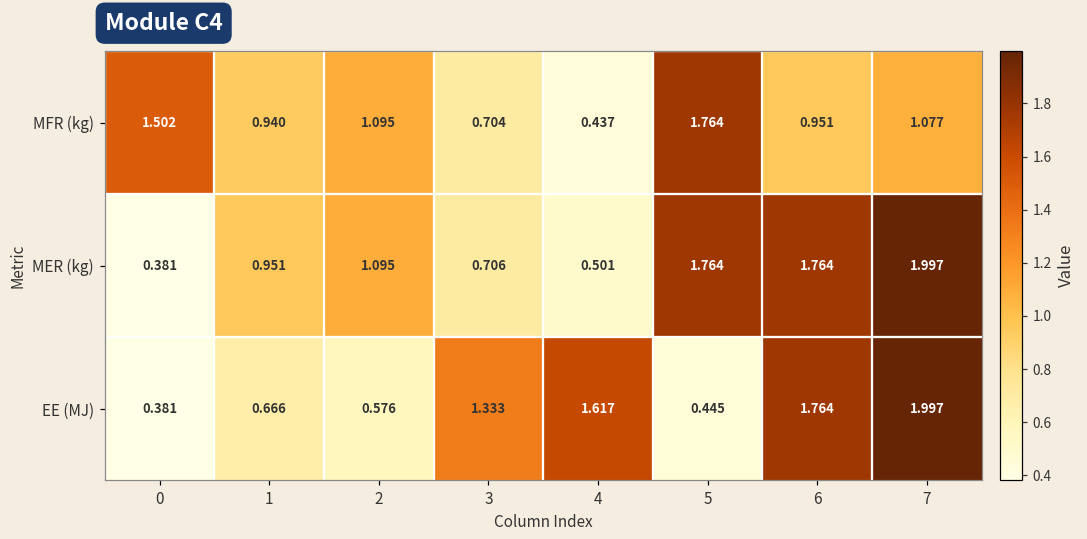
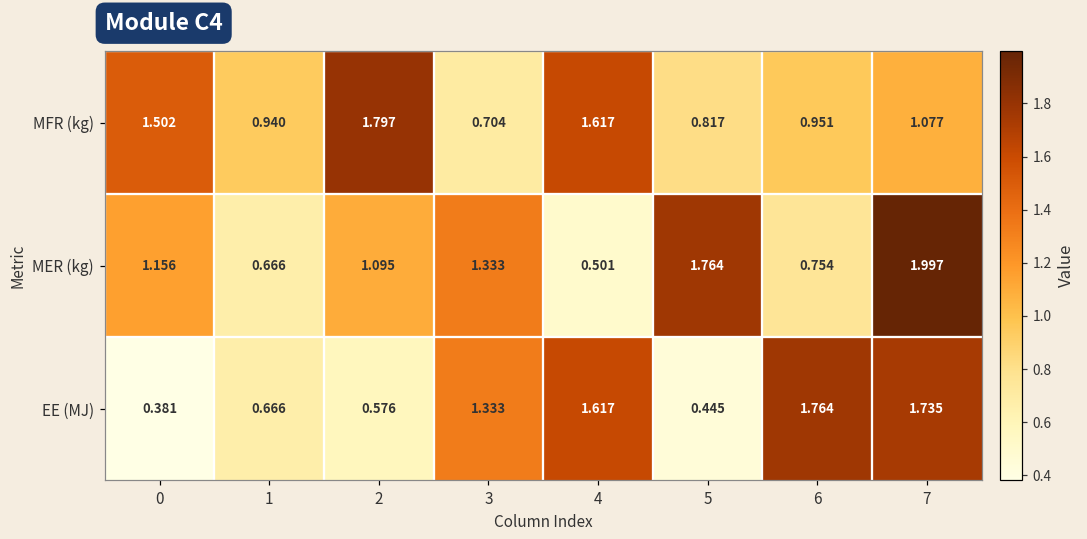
MFR (kg), 2: 1.095 -> 1.797
MFR (kg), 4: 0.437 -> 1.617
MFR (kg), 5: 1.764 -> 0.817
MER (kg), 0: 0.381 -> 1.156
MER (kg), 1: 0.951 -> 0.666
MER (kg), 3: 0.706 -> 1.333
MER (kg), 6: 1.764 -> 0.754
EE (MJ), 7: 1.997 -> 1.735
